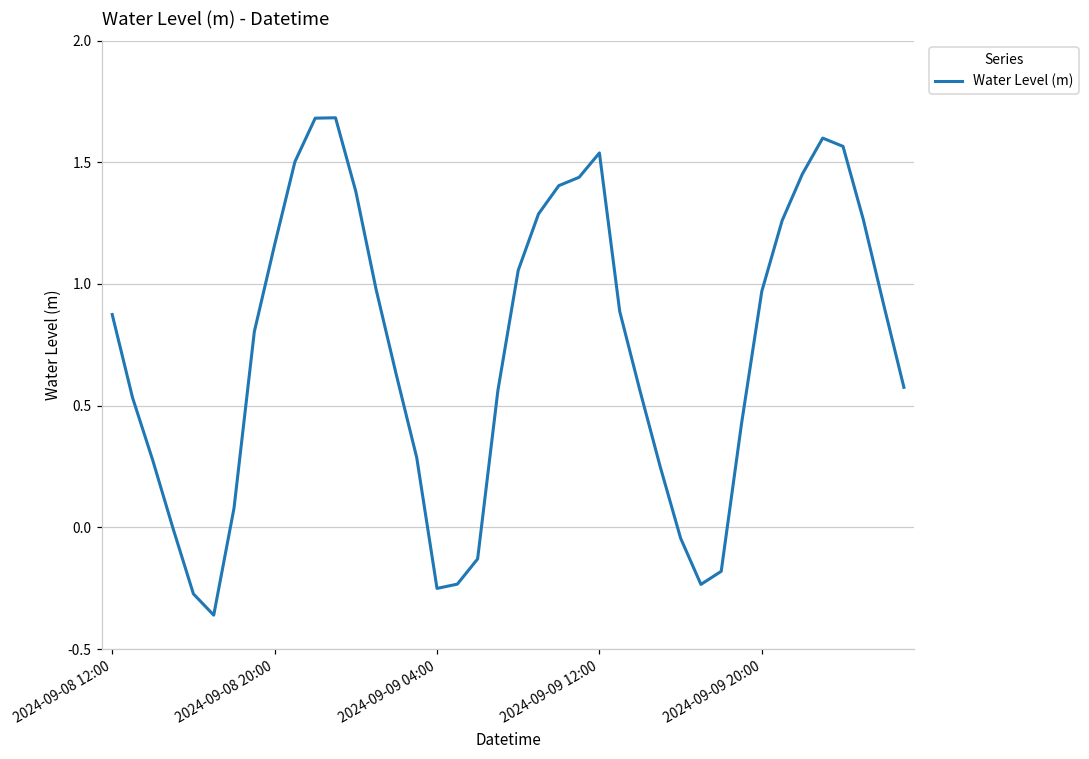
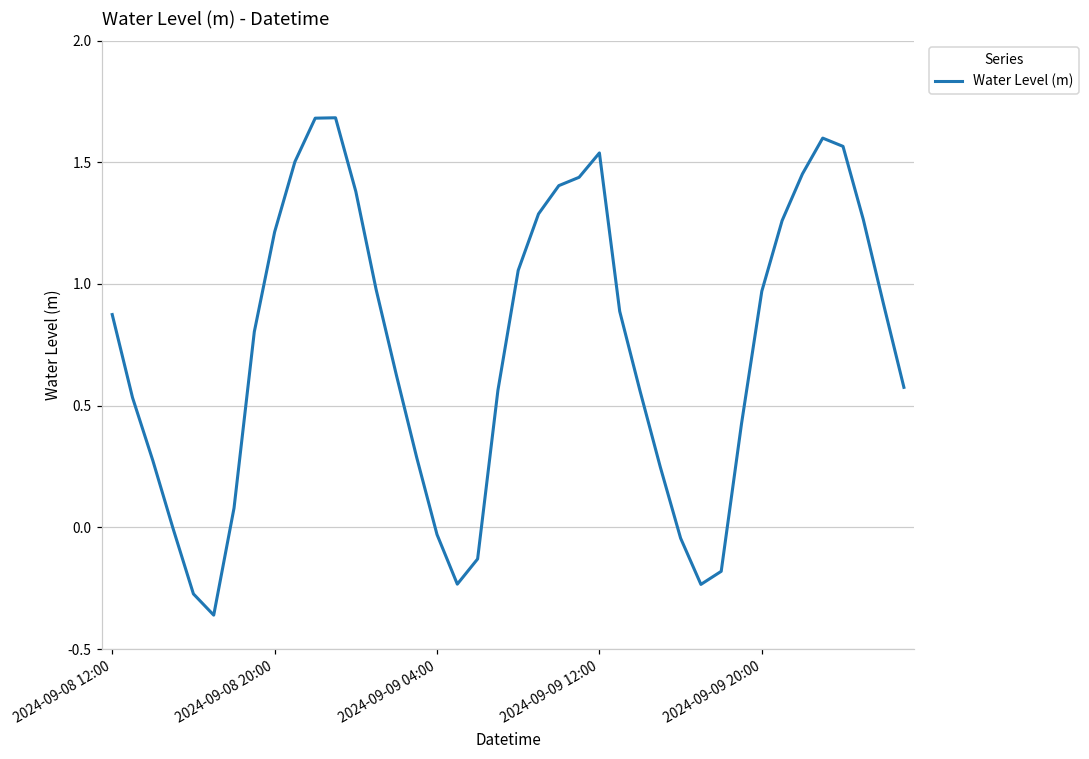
2024-09-08 20:00: 1.16 -> 1.21
2024-09-09 04:00: -0.25 -> -0.03
